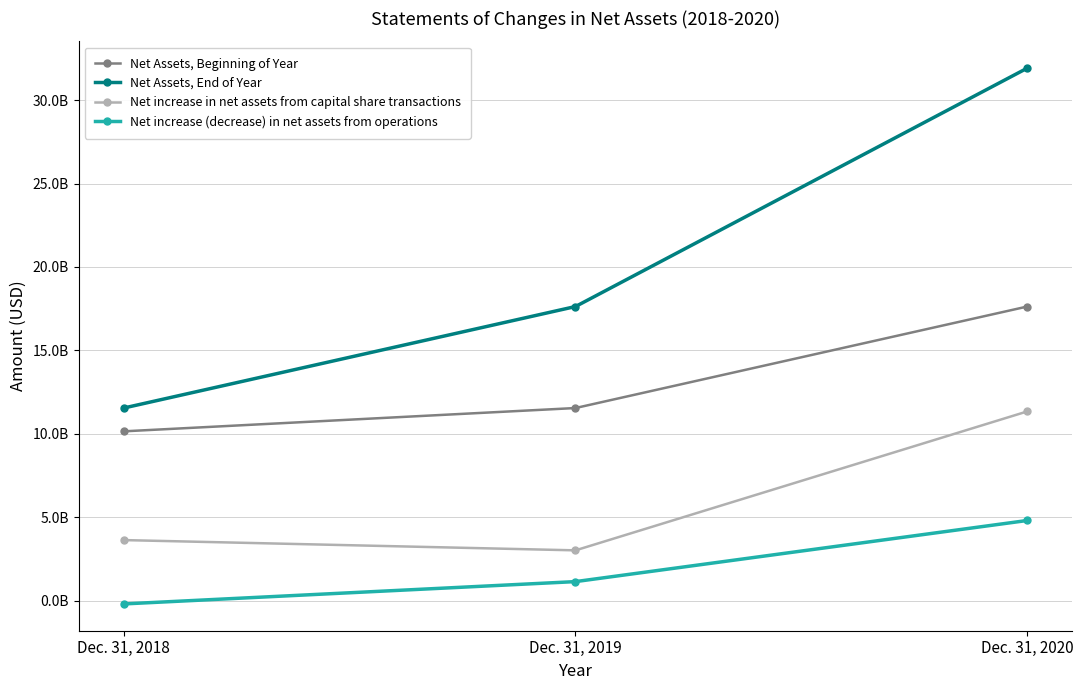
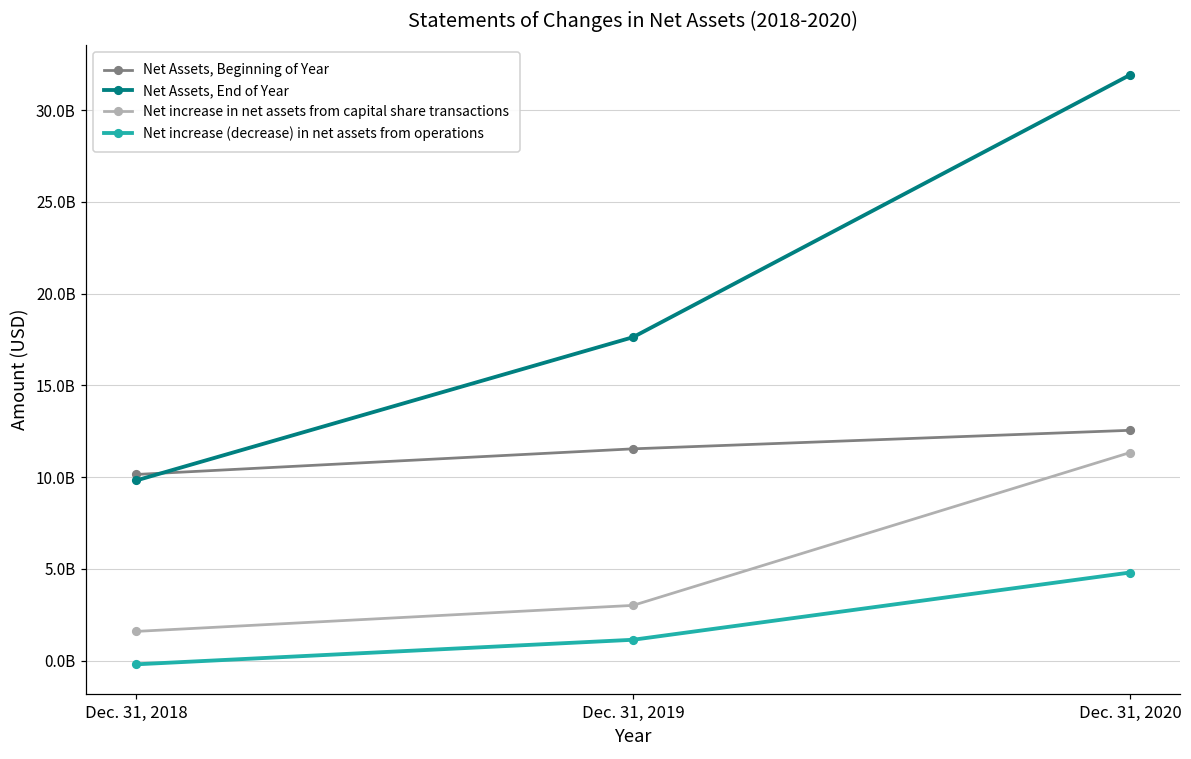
Net Assets, End of Year, Dec. 31, 2018: 11500000000 -> 9800000000
Net increase in net assets from capital share transactions, Dec. 31, 2018: 3600000000 -> 1600000000
Net Assets, Beginning of Year, Dec. 31, 2020: 17600000000 -> 12600000000
